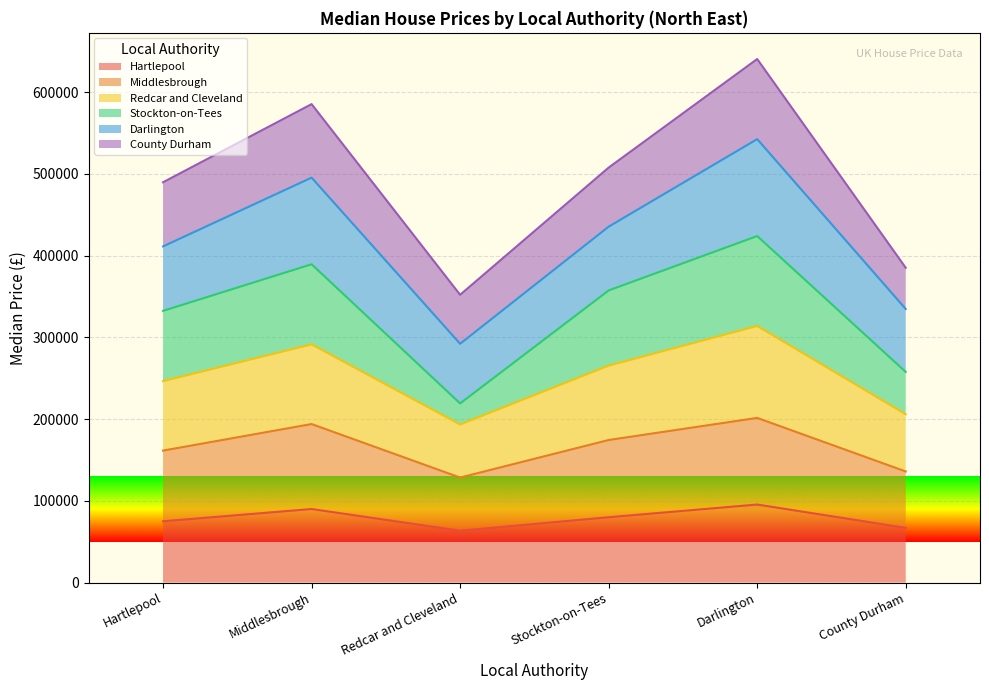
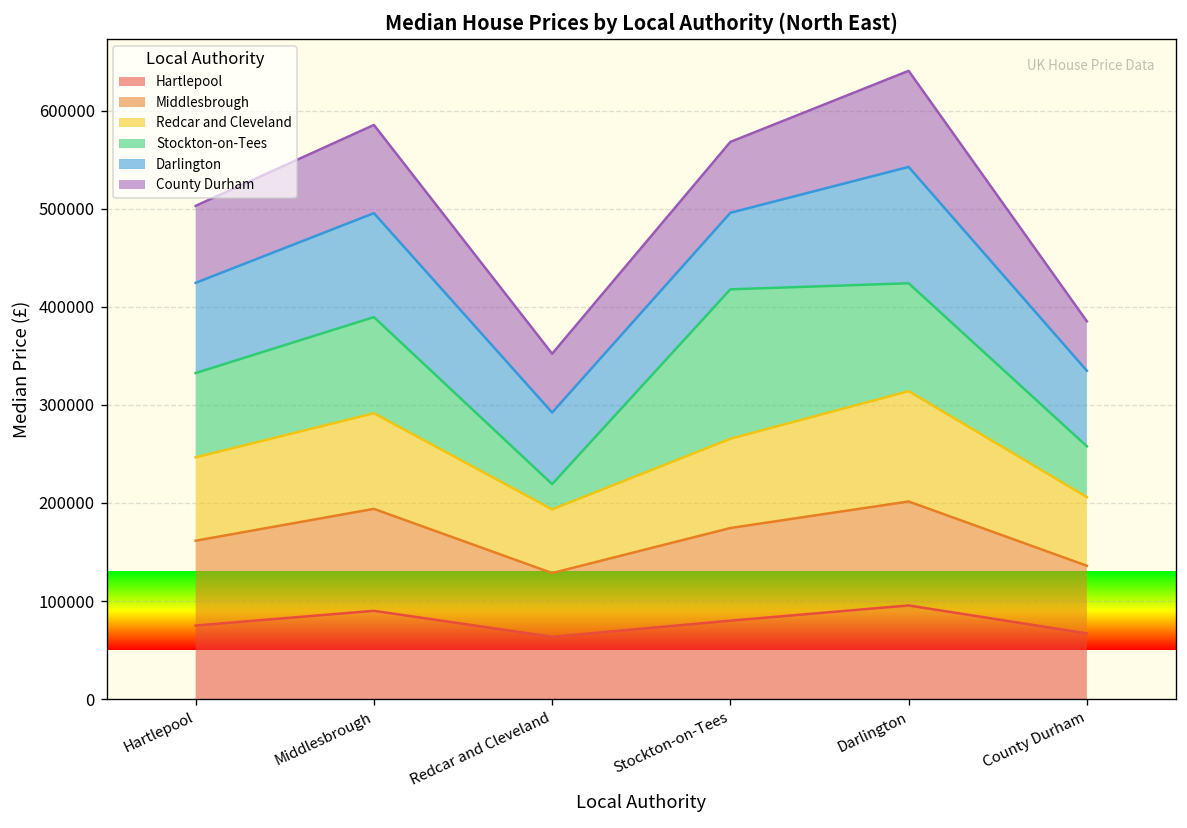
Darlington, Hartlepool: 80000 -> 90000
Stockton-on-Tees, Stockton-on-Tees: 90000 -> 150000
